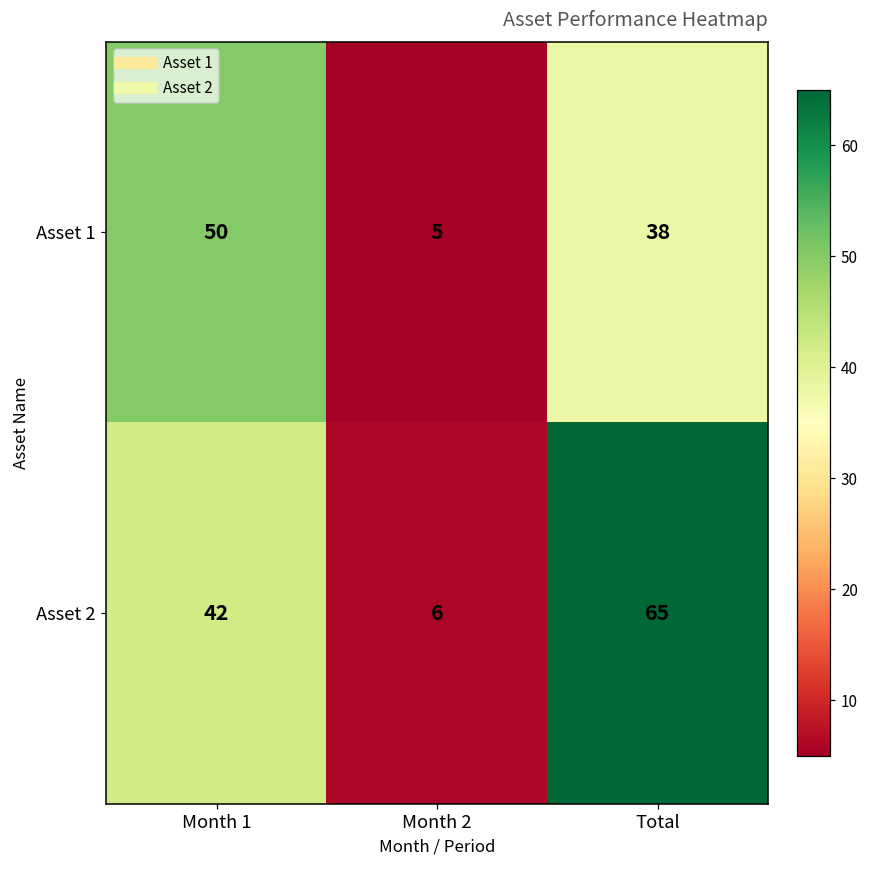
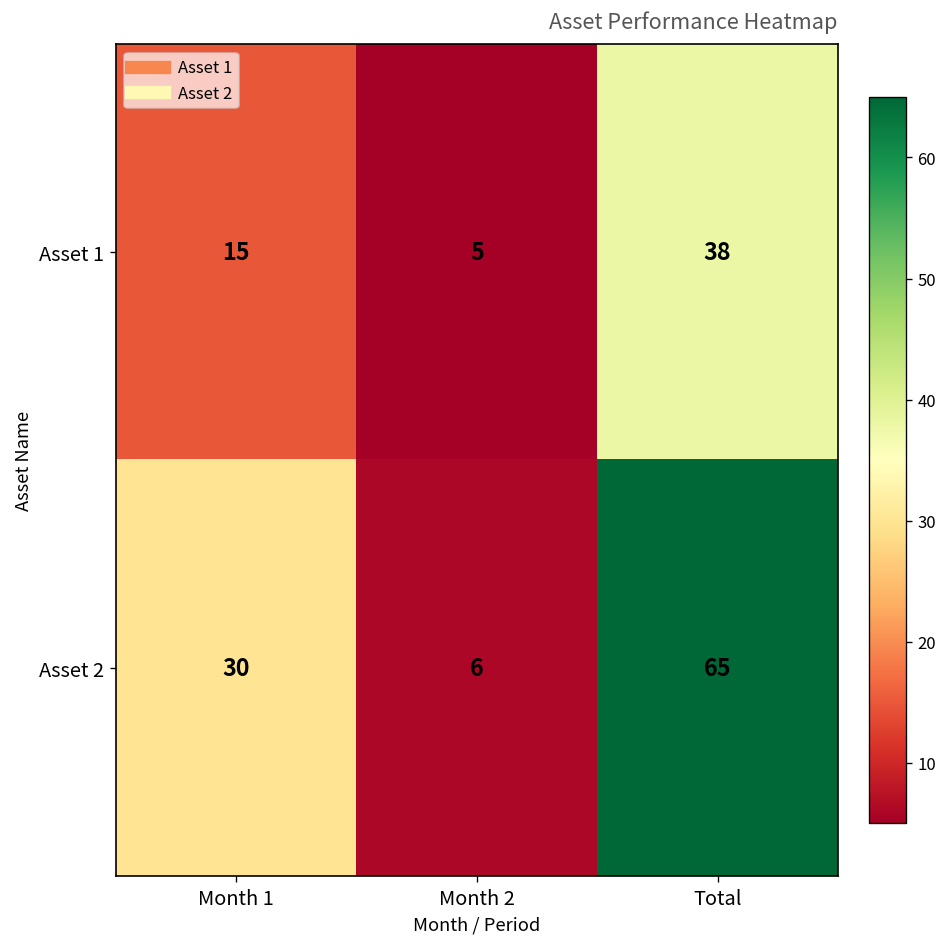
Asset 1, Month 1: 50 -> 15
Asset 2, Month 1: 42 -> 30
